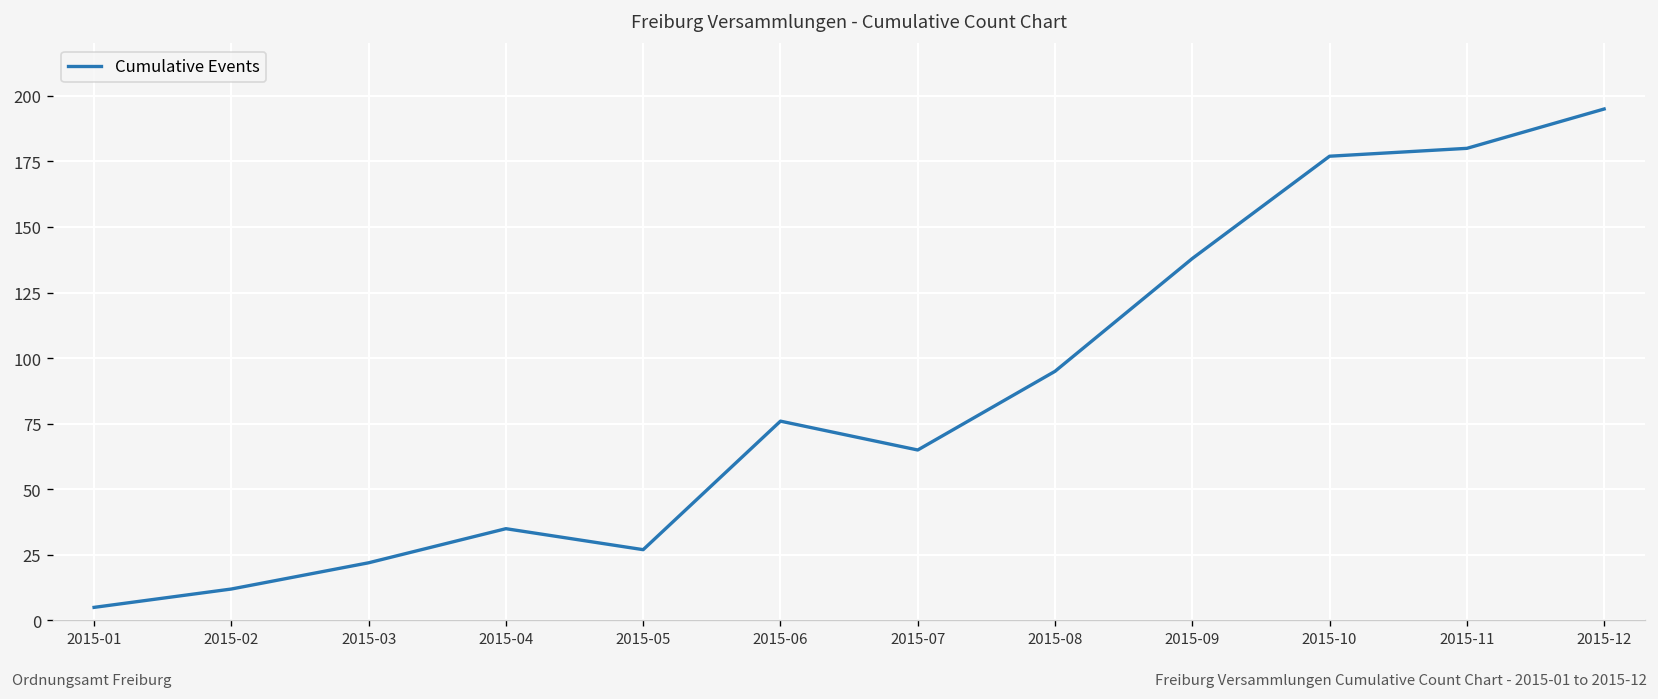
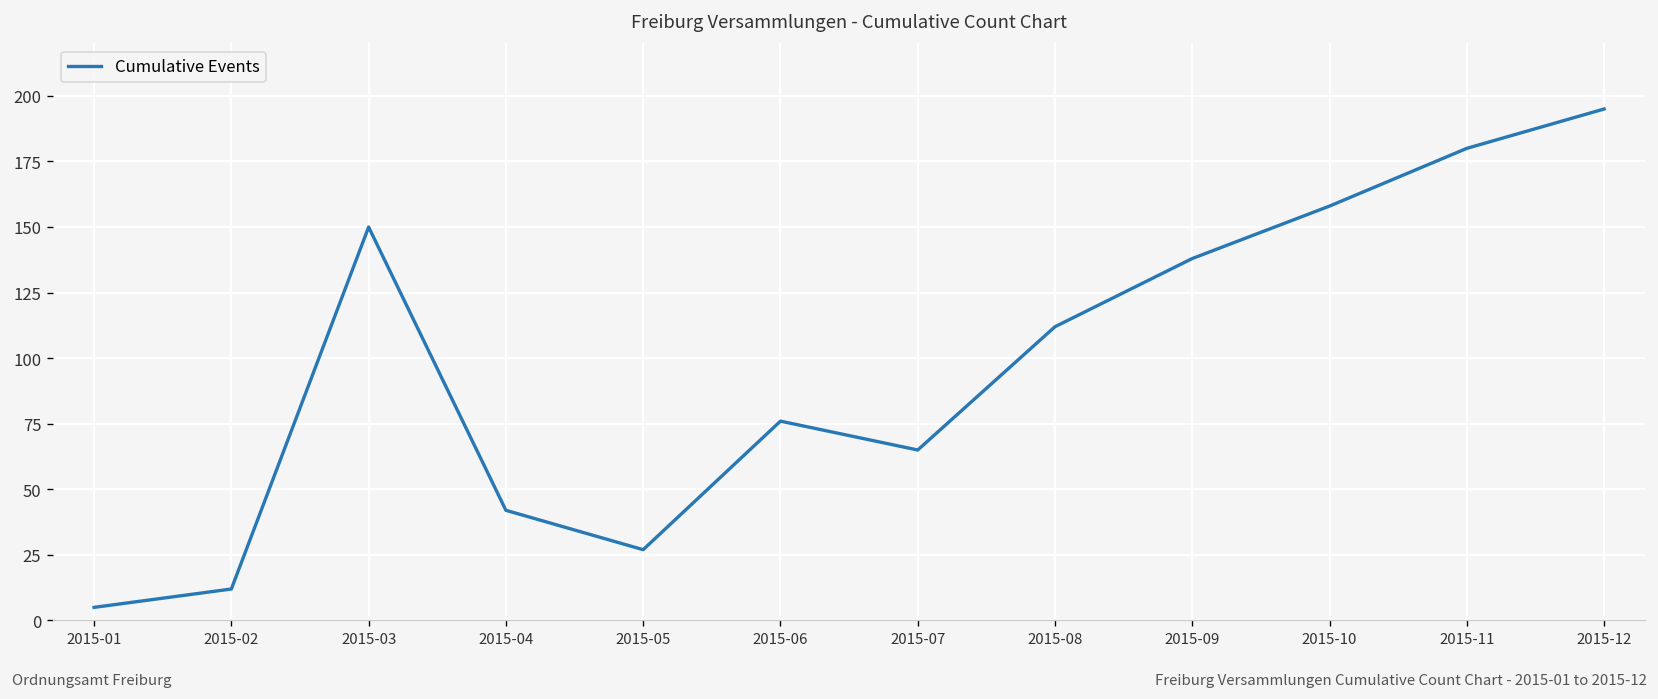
2015-03: 22 -> 150
2015-04: 35 -> 42
2015-08: 95 -> 112
2015-10: 177 -> 158
